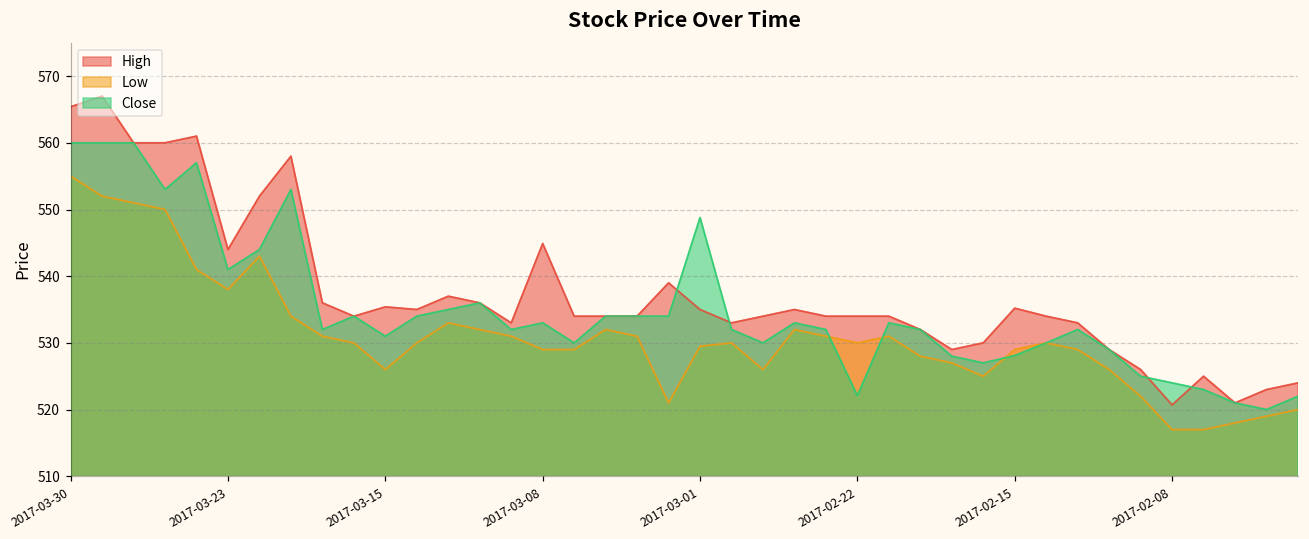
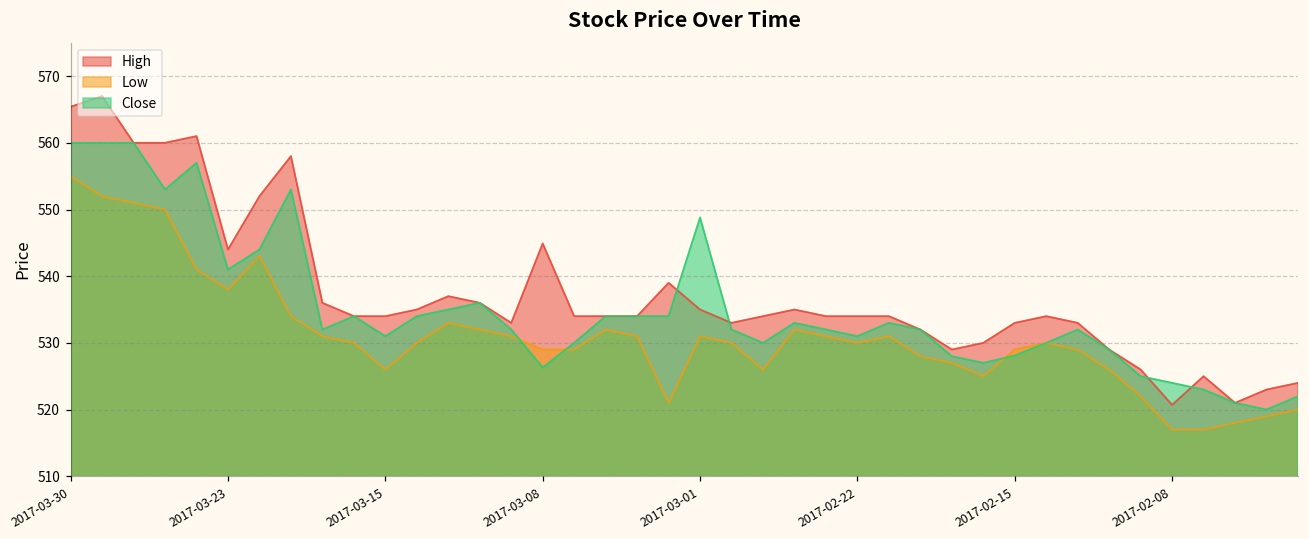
High, 2017-03-15: 535 -> 534
Close, 2017-03-08: 533 -> 526
Low, 2017-03-01: 530 -> 531
Close, 2017-02-22: 522 -> 531
High, 2017-02-15: 535 -> 533
